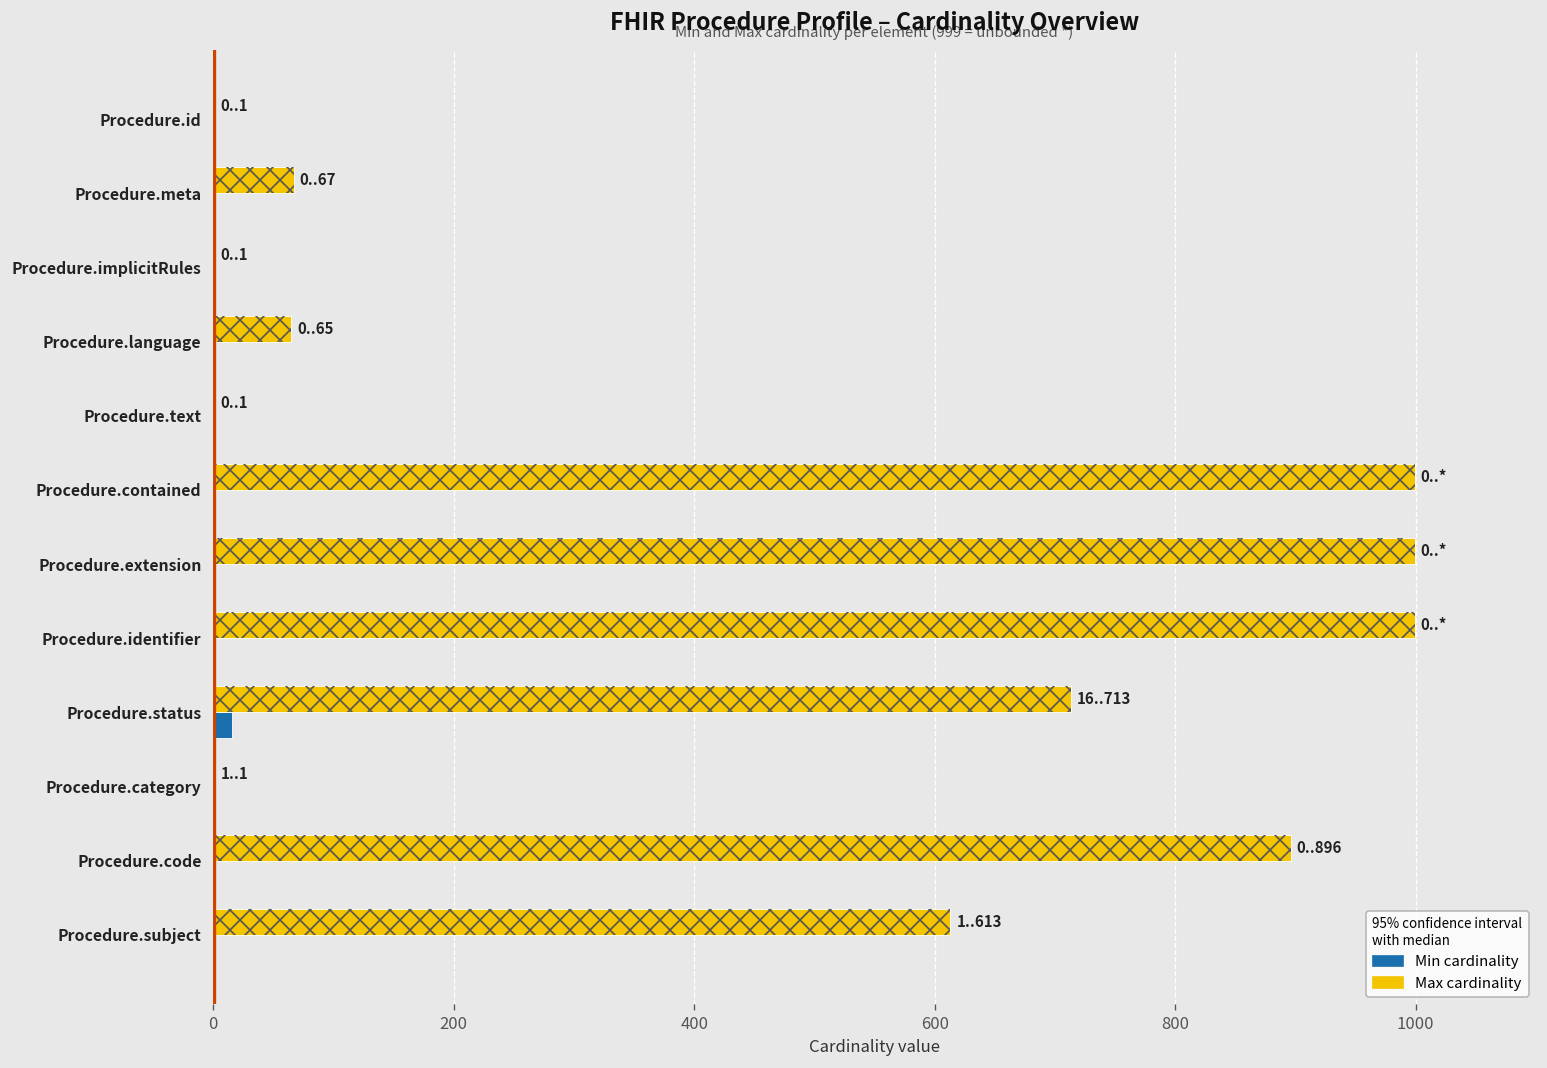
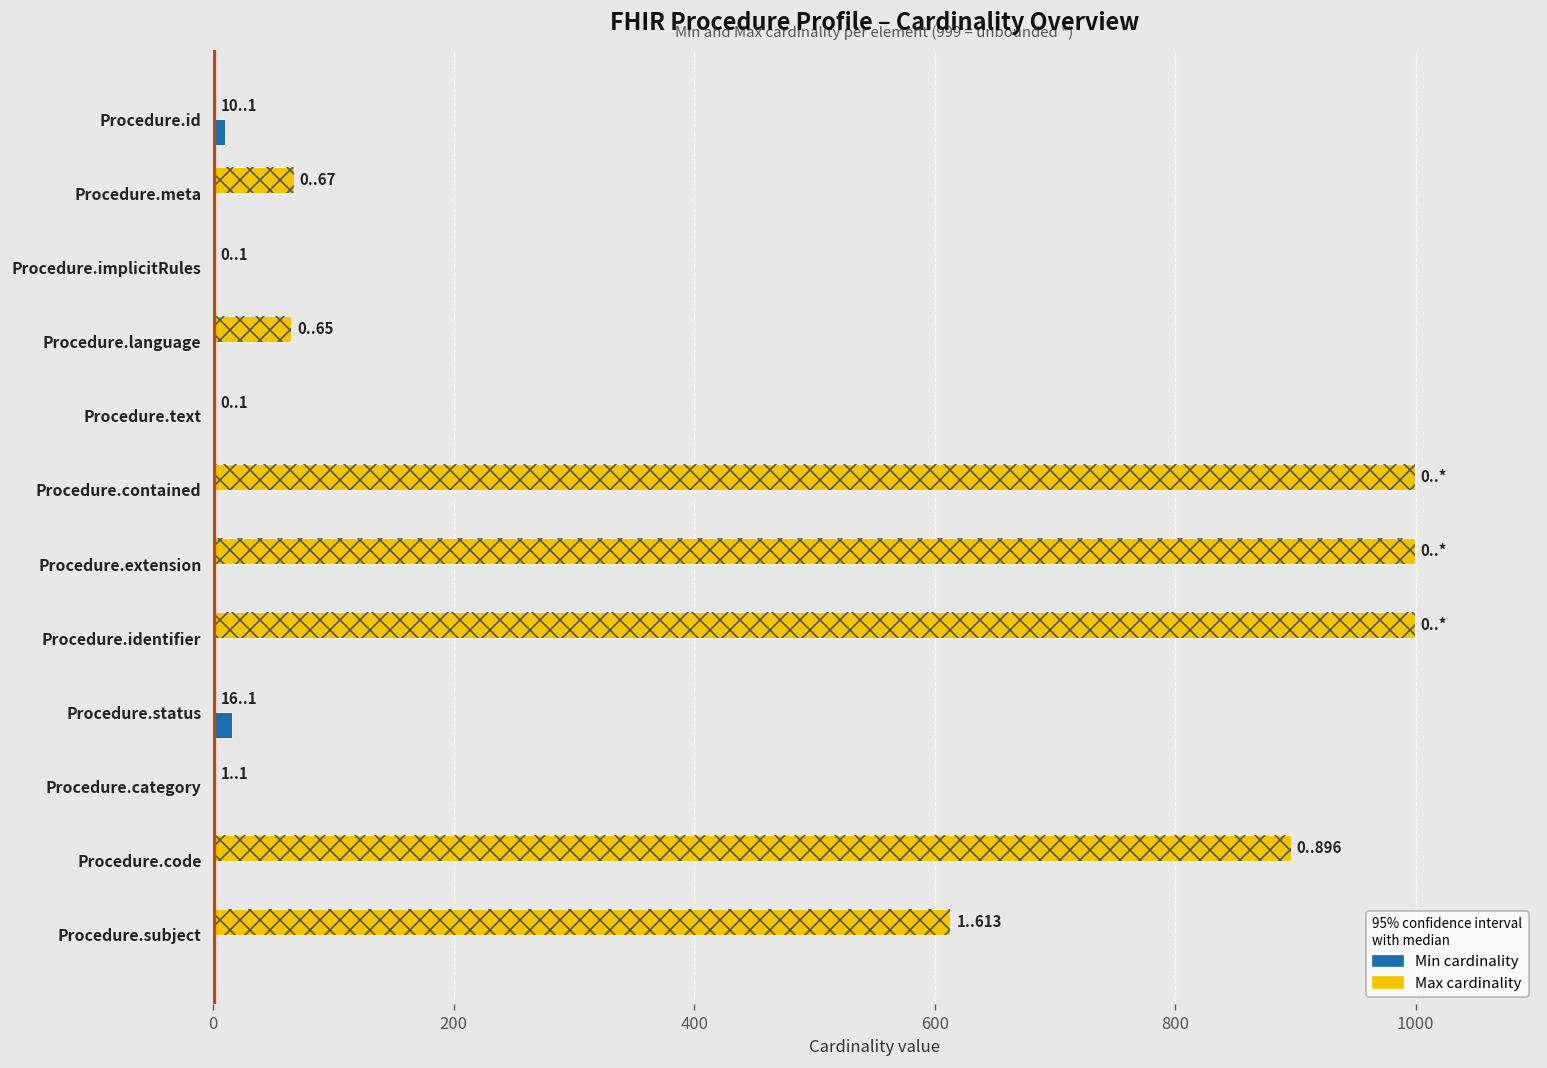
Min cardinality, Procedure.id: 0..1 -> 10..1
Max cardinality, Procedure.status: 713 -> 1
